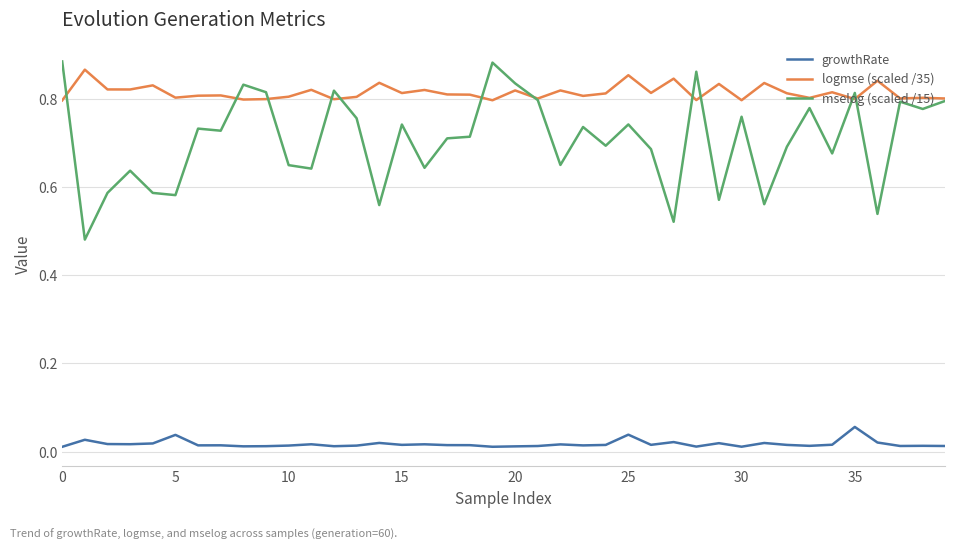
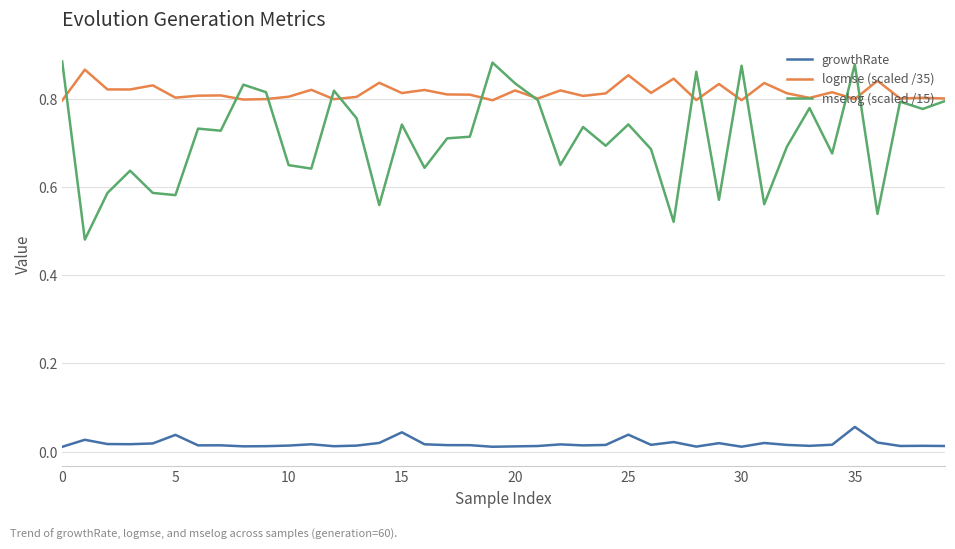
growthRate, 15: 0.02 -> 0.04
mselog (scaled /15), 30: 0.76 -> 0.88
mselog (scaled /15), 35: 0.81 -> 0.88
